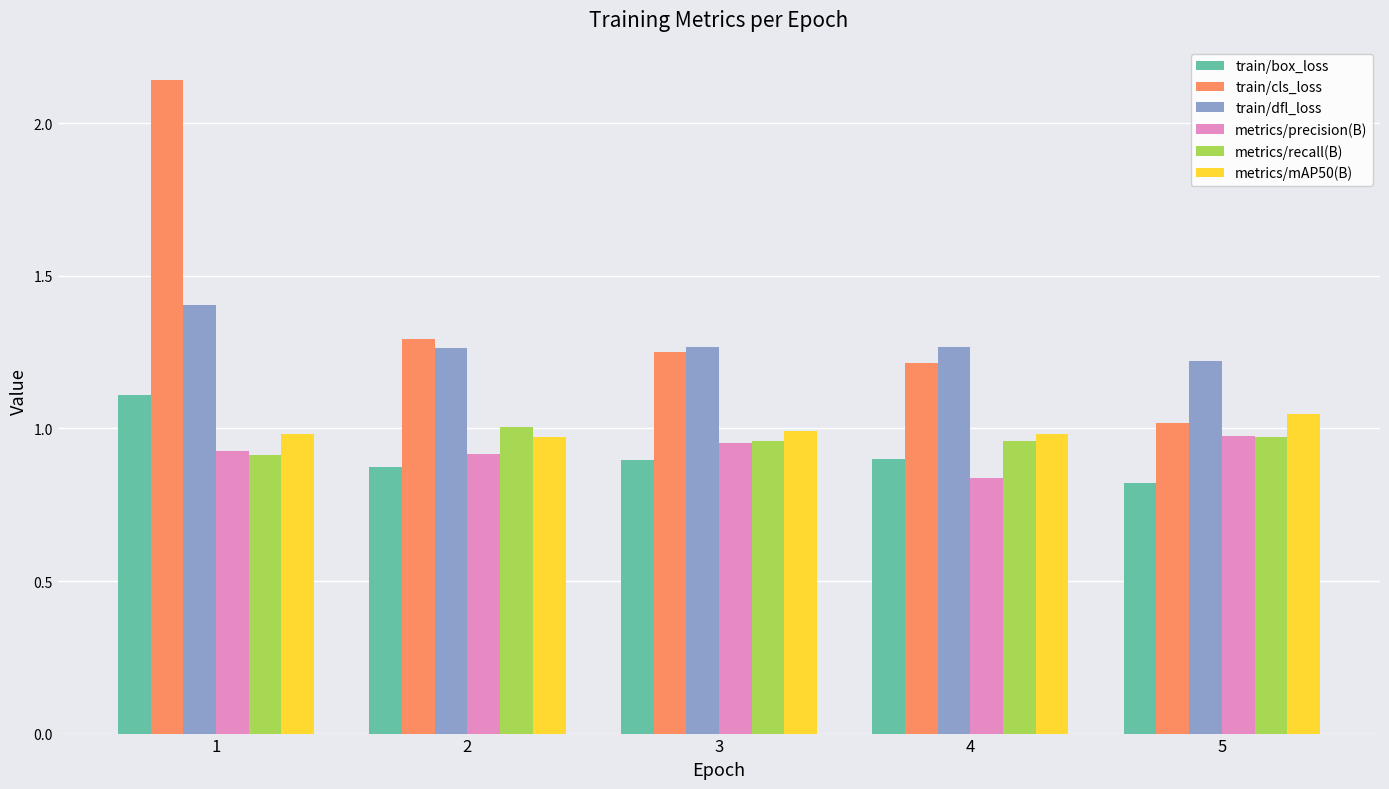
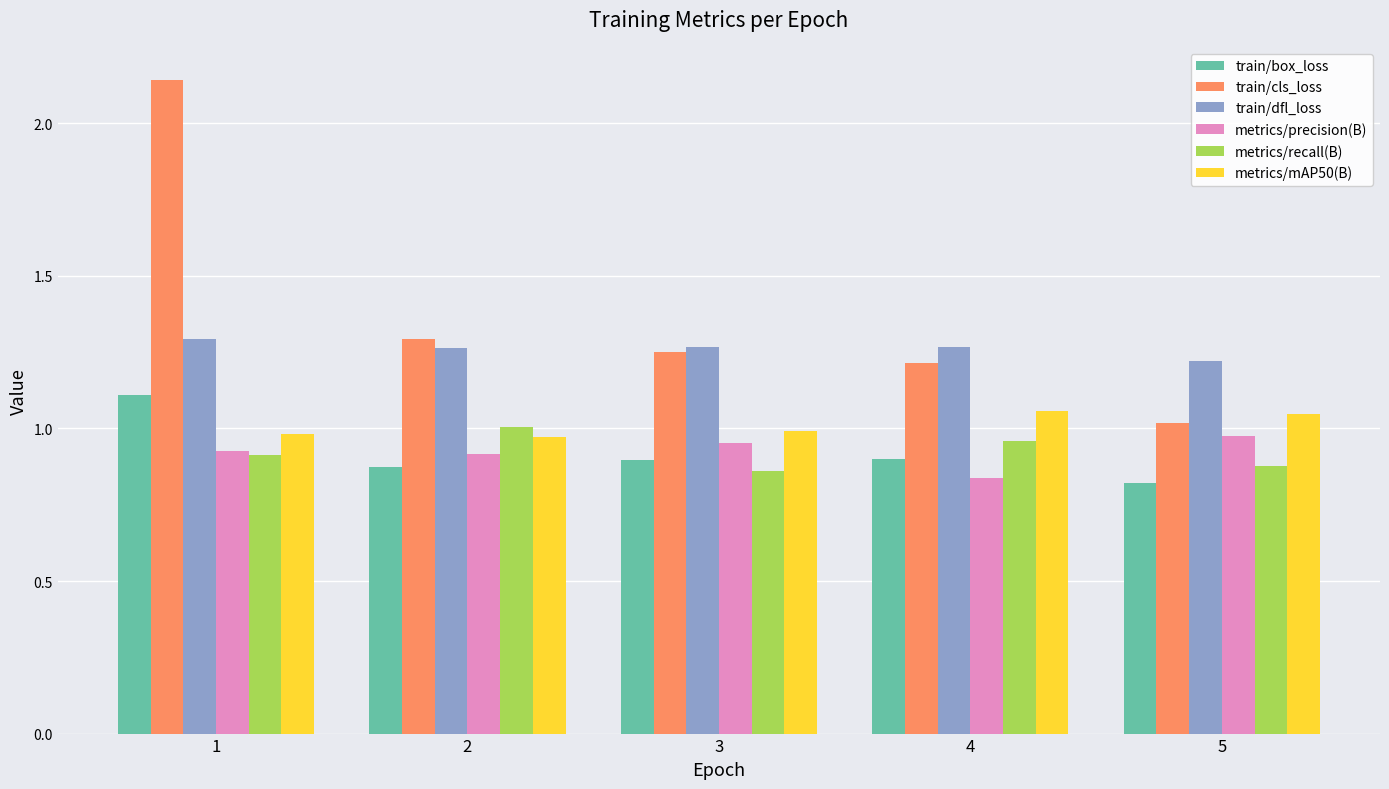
train/dfl_loss, 1: 1.40 -> 1.29
metrics/recall(B), 3: 0.96 -> 0.86
metrics/mAP50(B), 4: 0.98 -> 1.06
metrics/recall(B), 5: 0.97 -> 0.88
